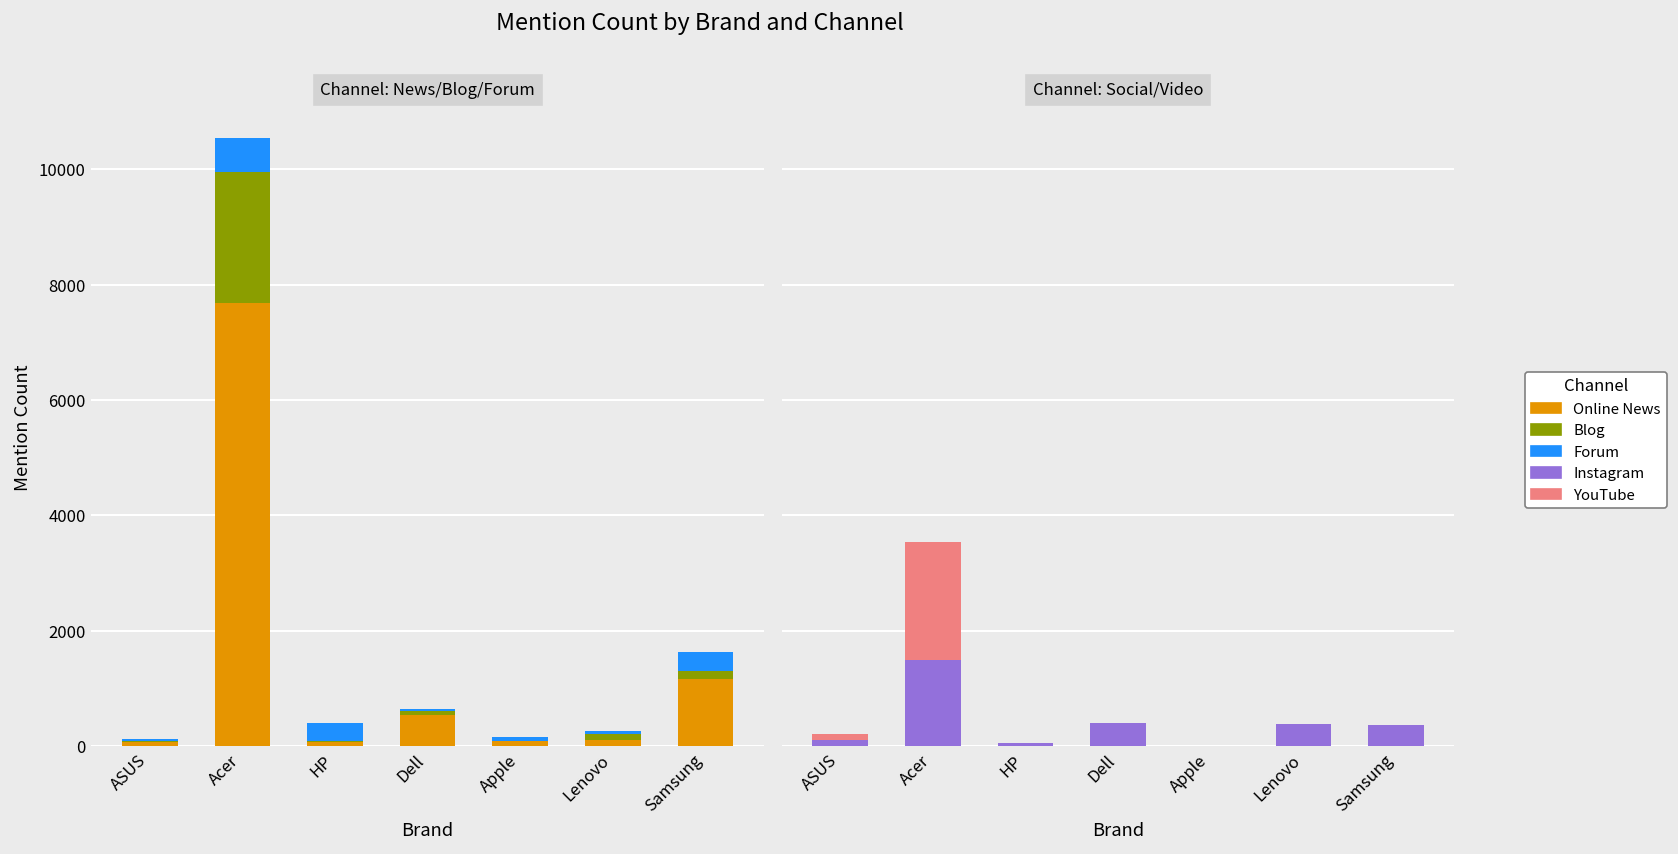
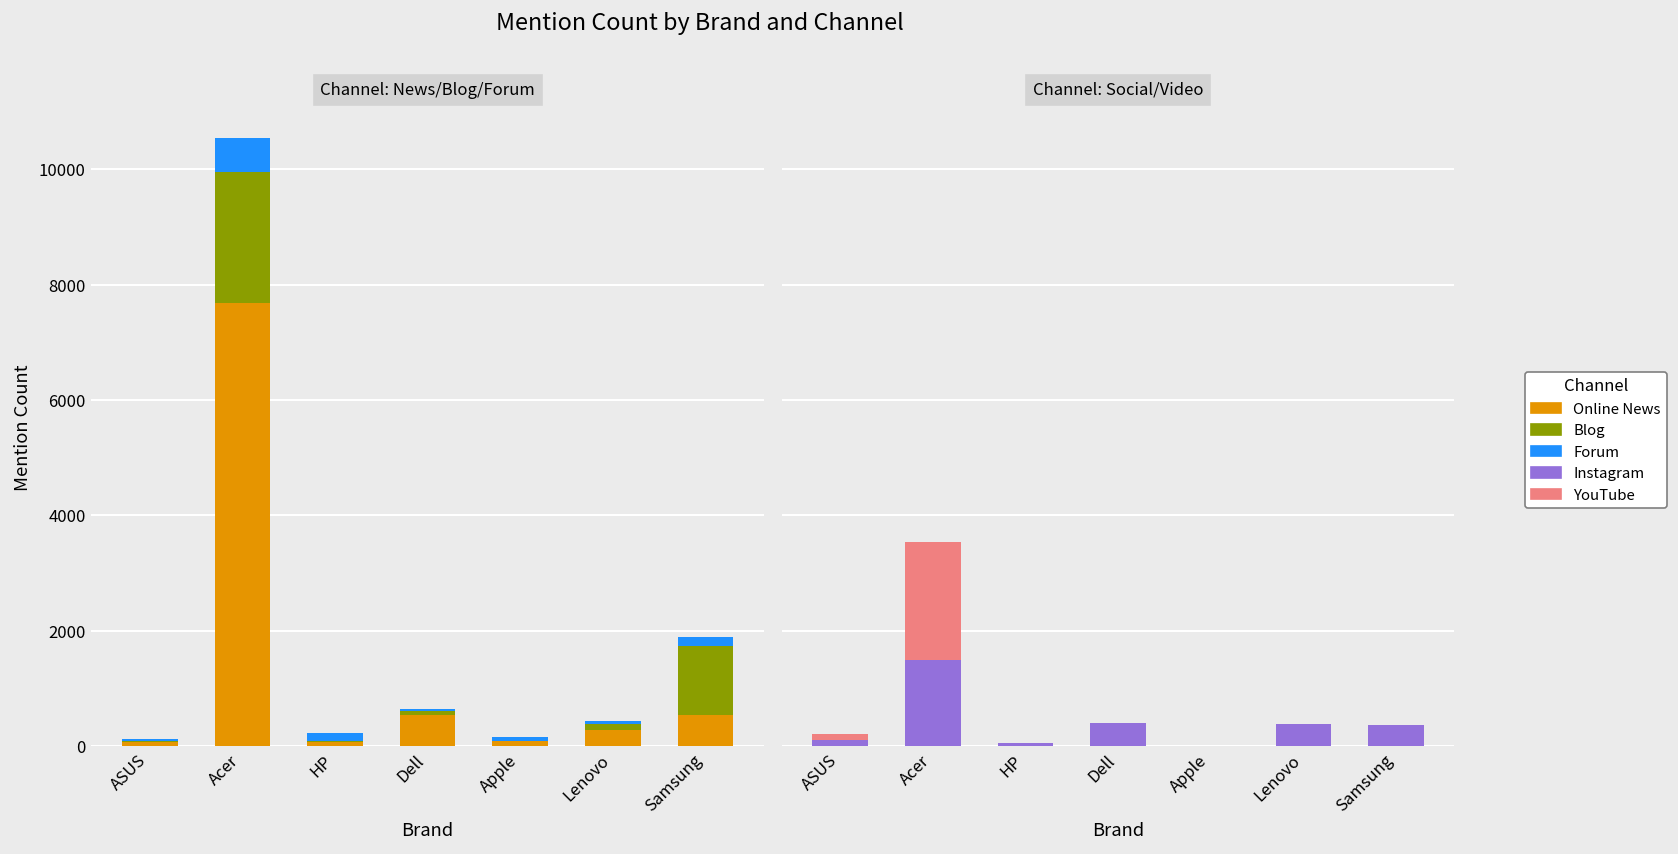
Channel: News/Blog/Forum, Forum, HP: 300 -> 100
Channel: News/Blog/Forum, Online News, Lenovo: 100 -> 300
Channel: News/Blog/Forum, Online News, Samsung: 1200 -> 500
Channel: News/Blog/Forum, Blog, Samsung: 100 -> 1200
Channel: News/Blog/Forum, Forum, Samsung: 300 -> 100
